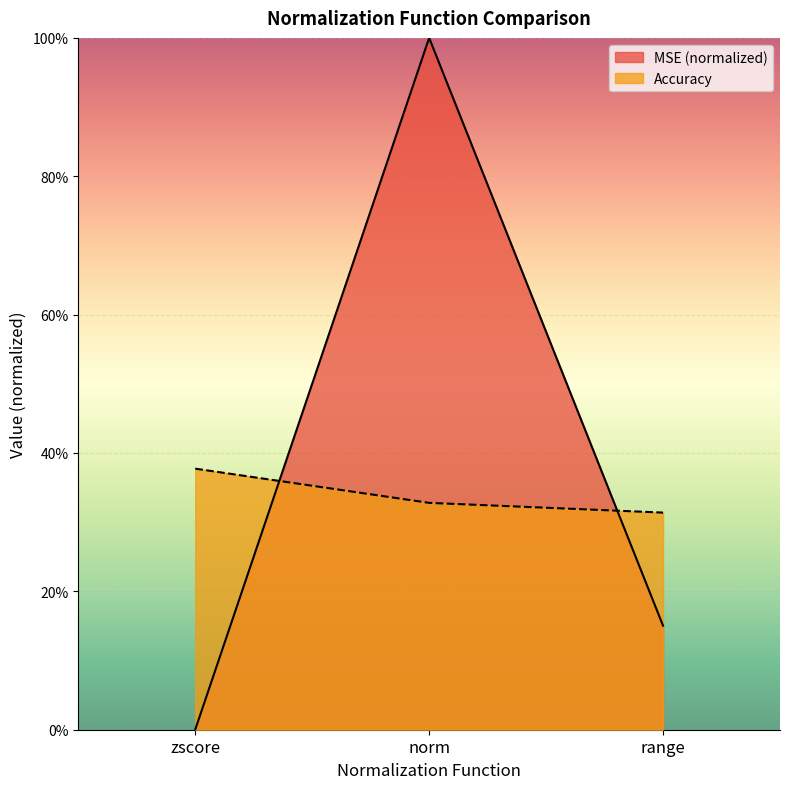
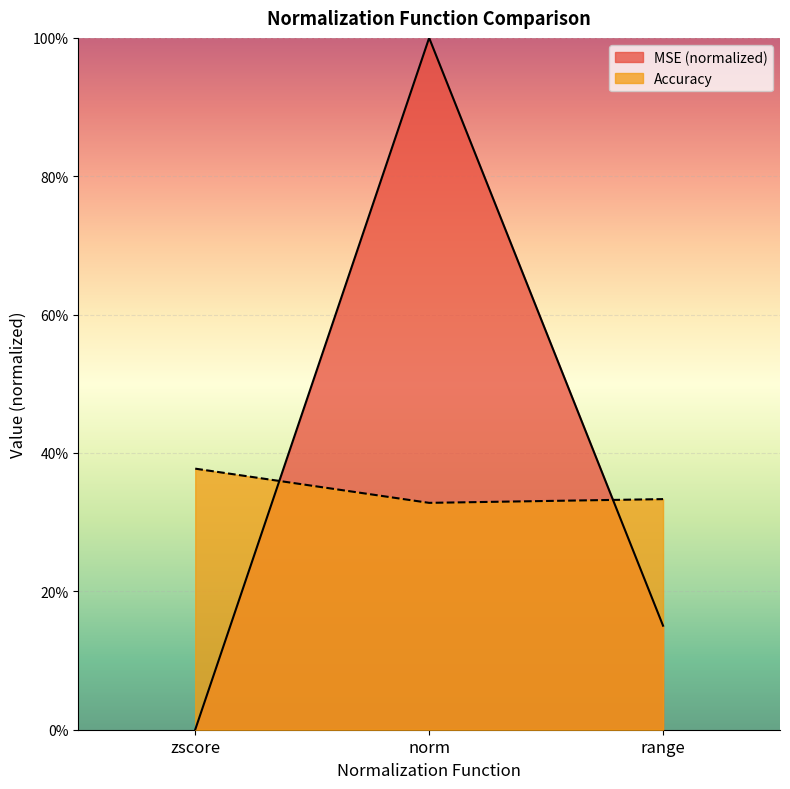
Accuracy, range: 31% -> 33%
